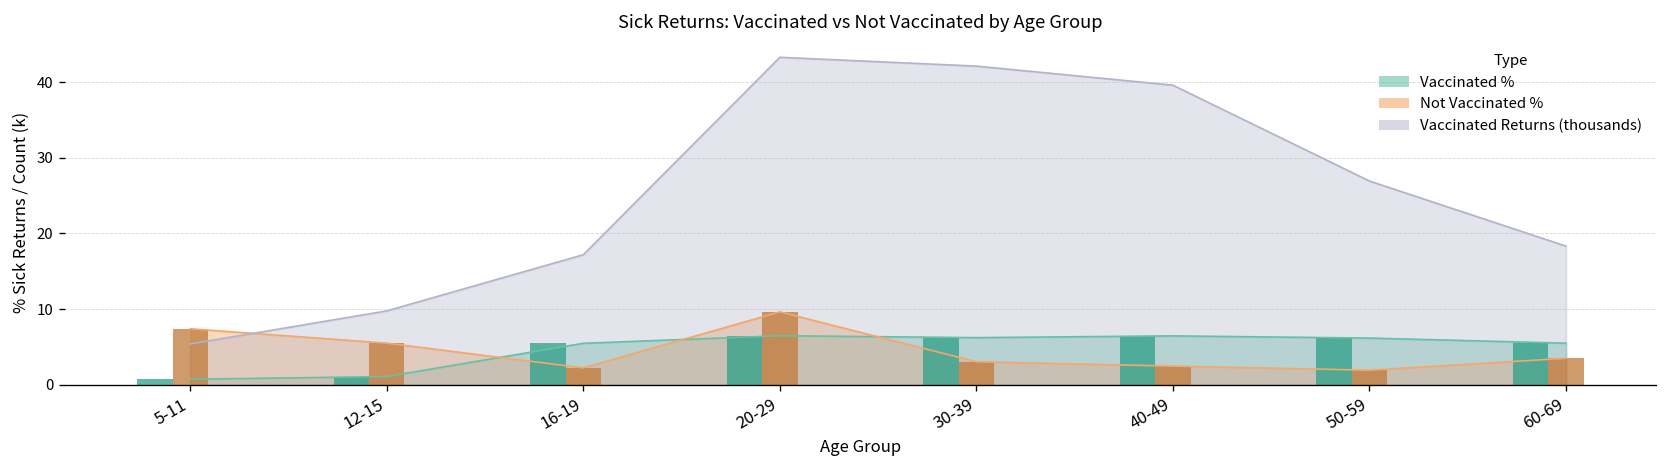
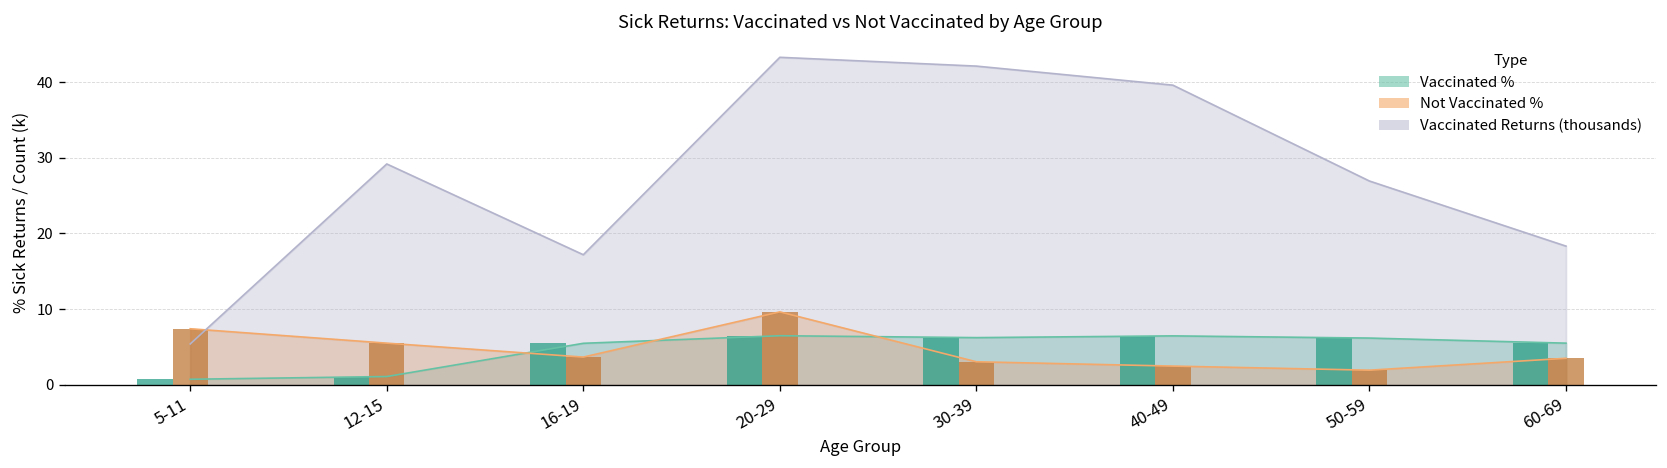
Vaccinated Returns (thousands), 12-15: 10 -> 29
Not Vaccinated %, 16-19: 2 -> 4
